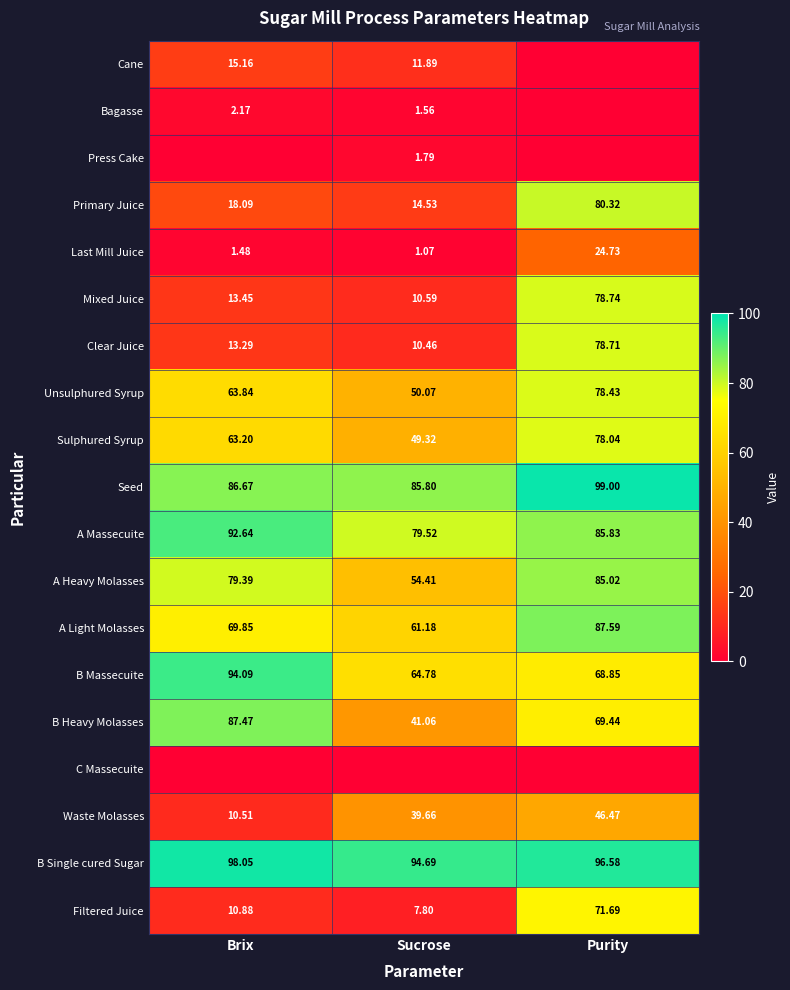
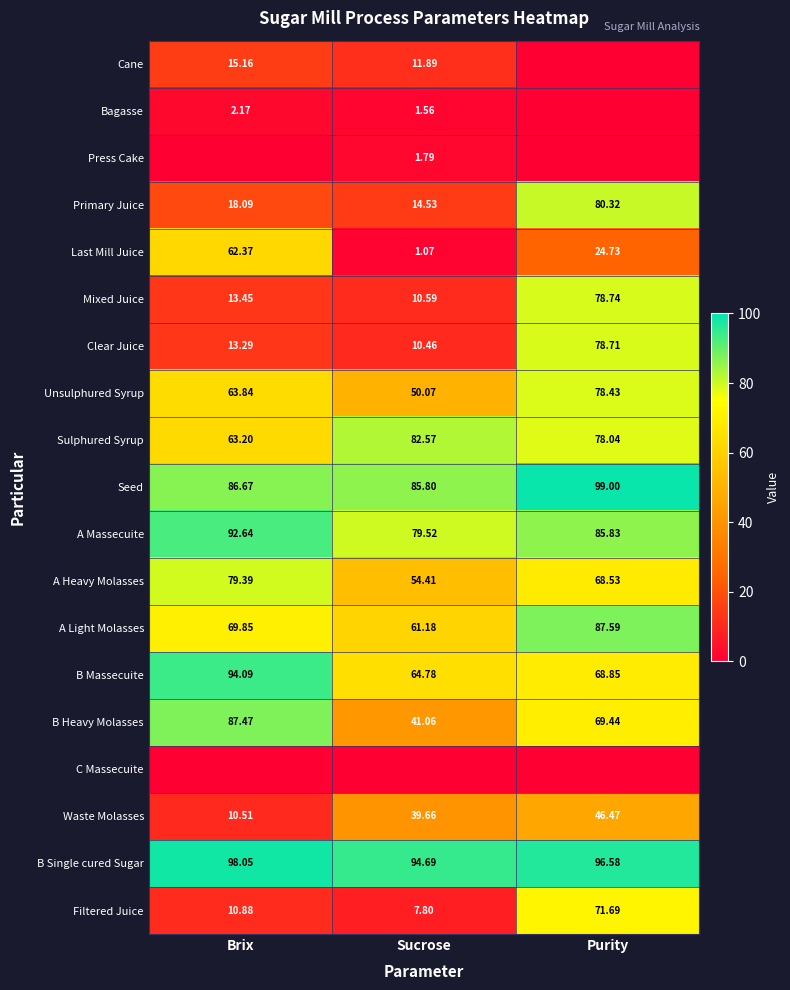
Last Mill Juice, Brix: 1.48 -> 62.37
Sulphured Syrup, Sucrose: 49.32 -> 82.57
A Heavy Molasses, Purity: 85.02 -> 68.53
